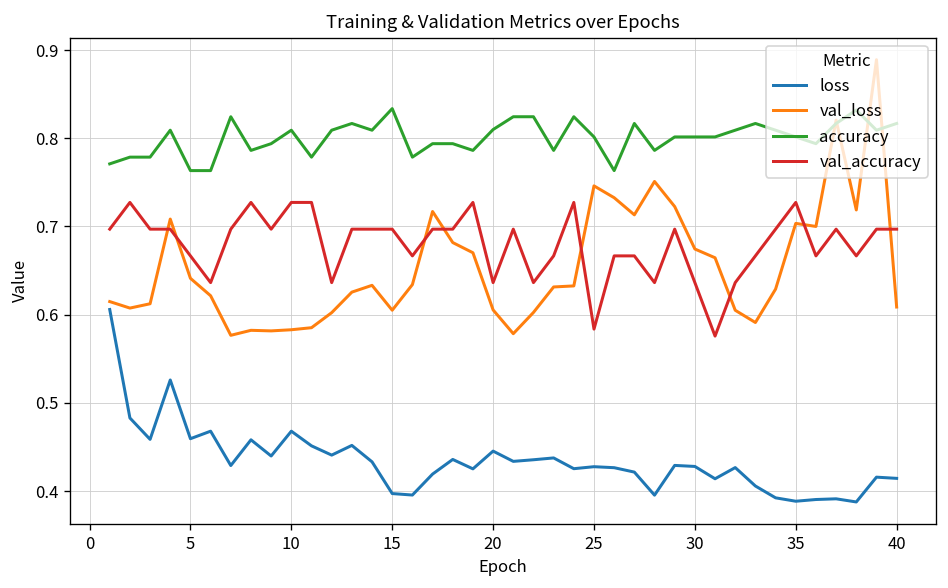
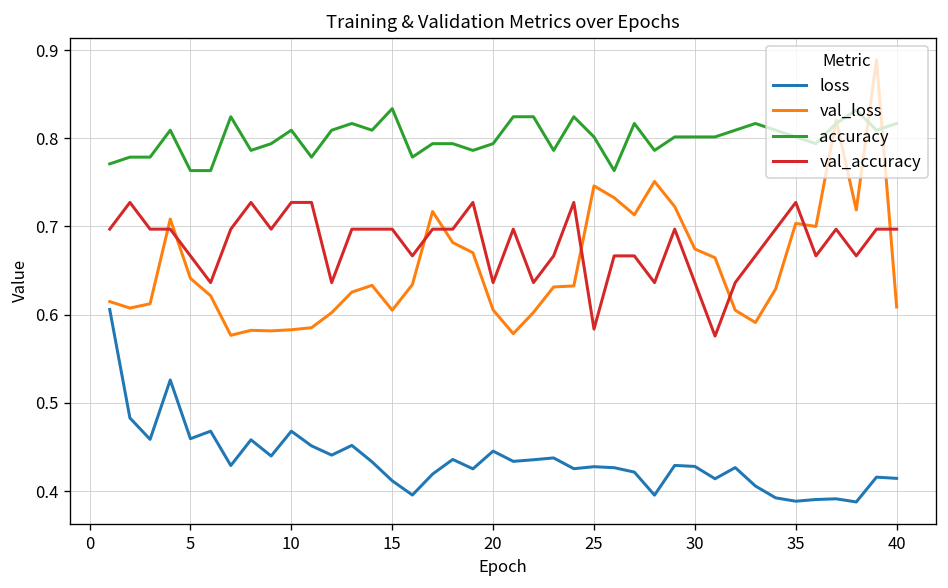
loss, 15: 0.40 -> 0.41
accuracy, 20: 0.81 -> 0.79
